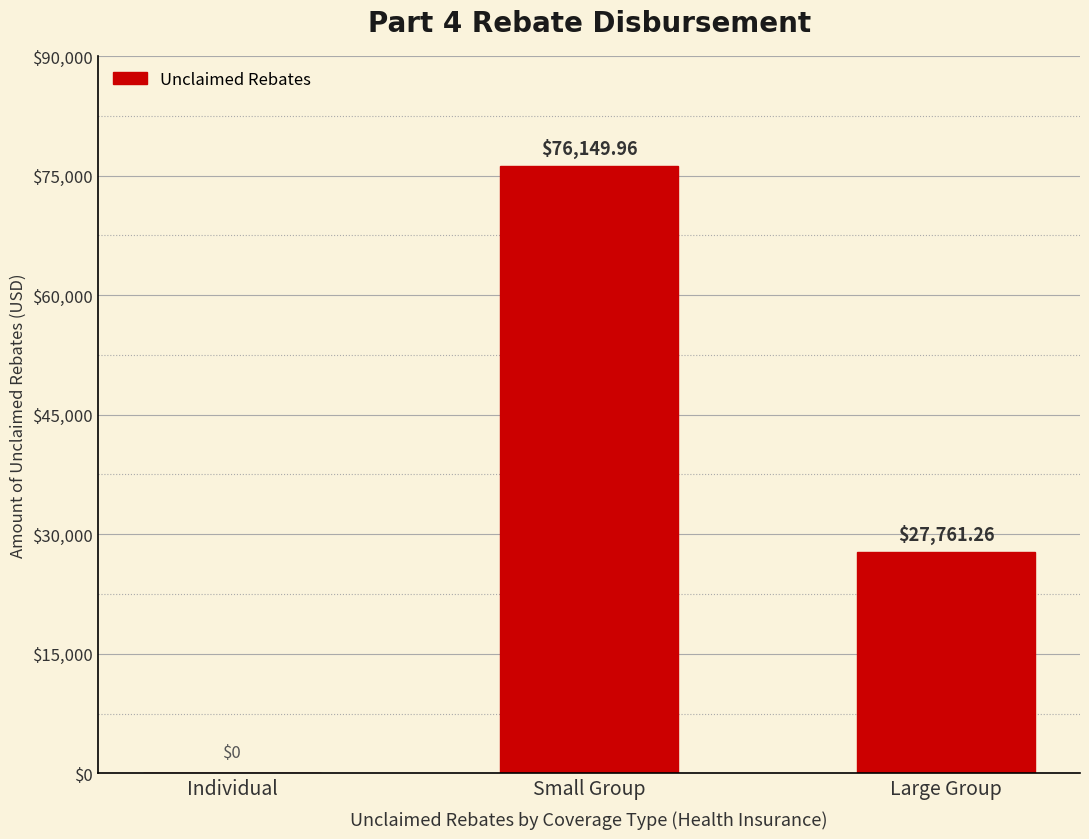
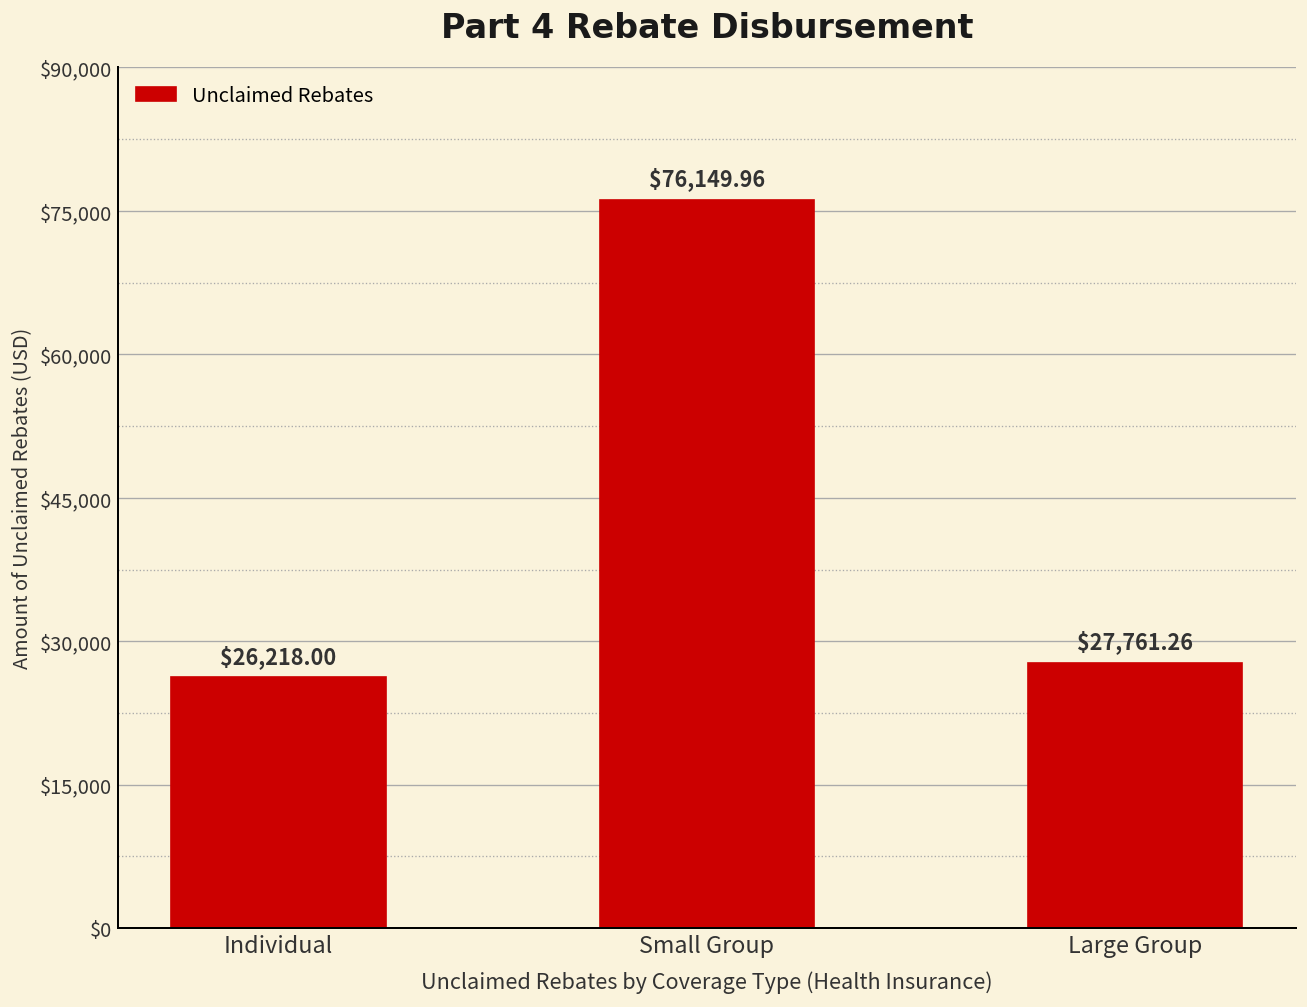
Individual: $0 -> $26,218.00
